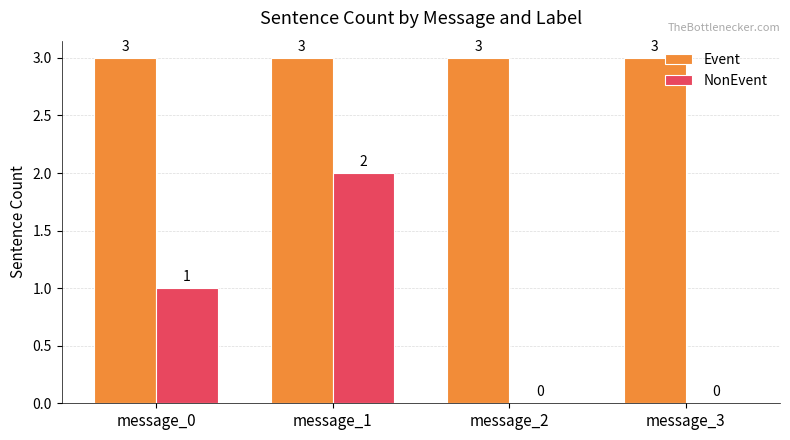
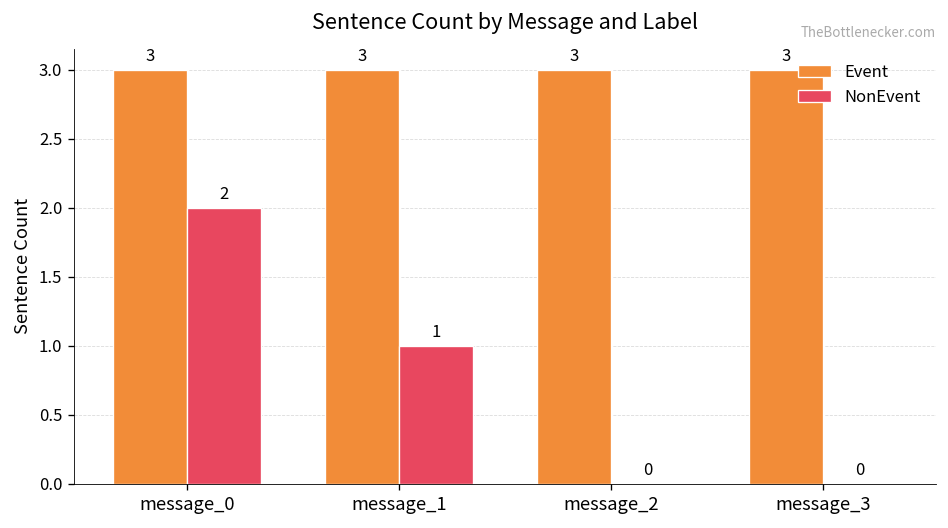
NonEvent, message_0: 1 -> 2
NonEvent, message_1: 2 -> 1
